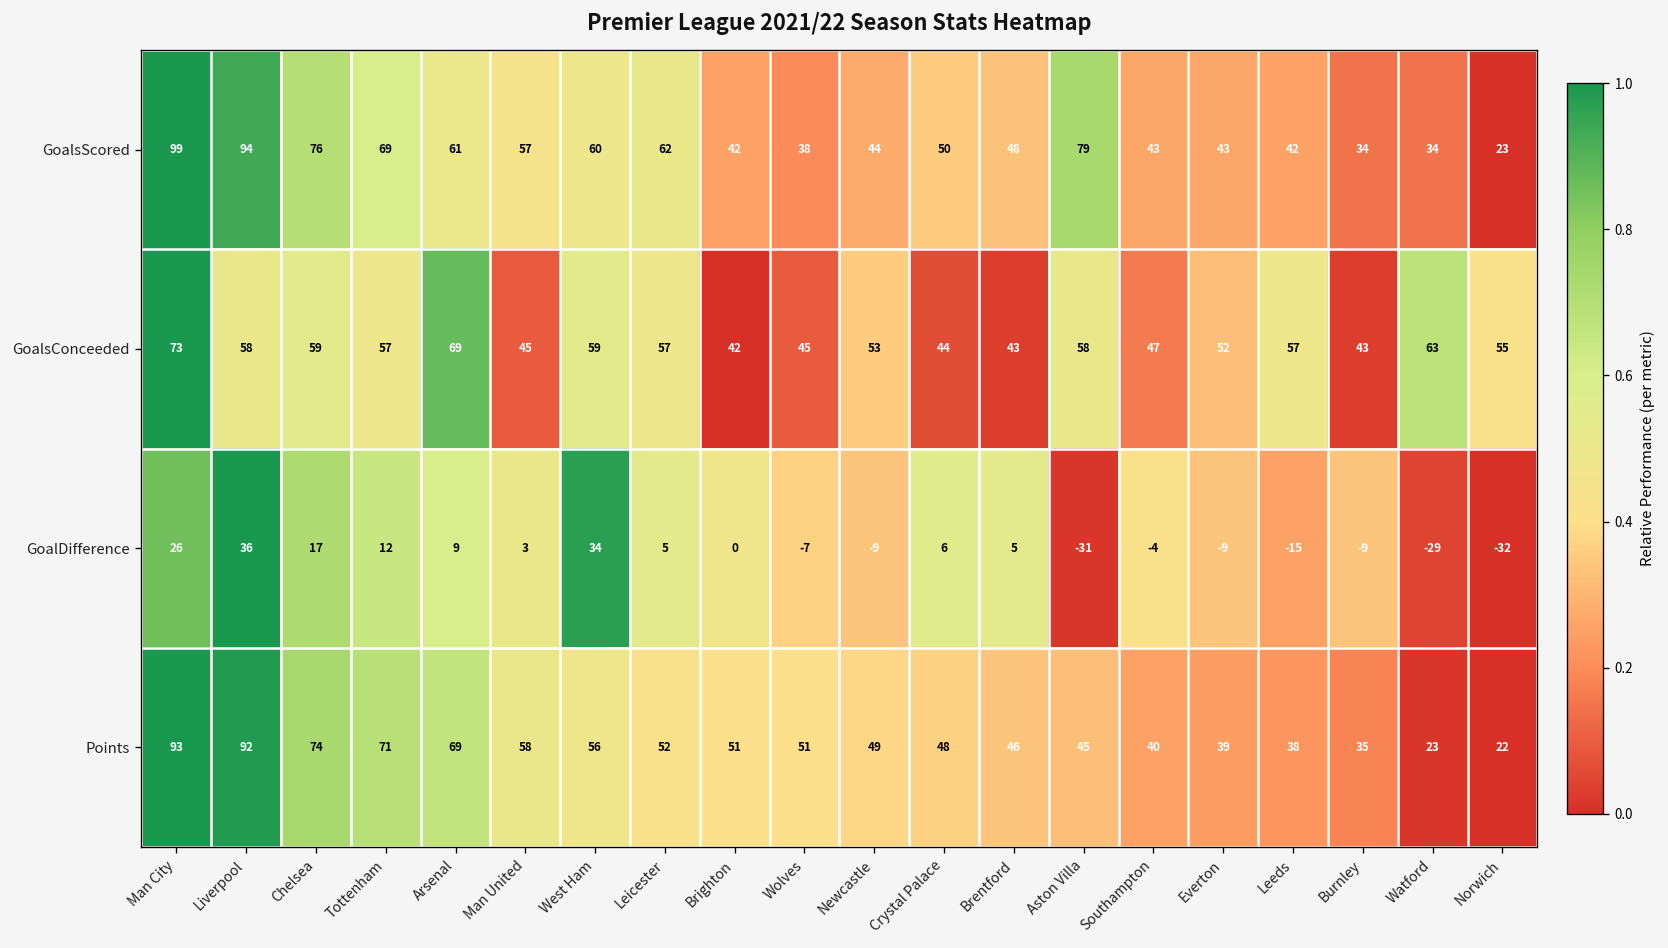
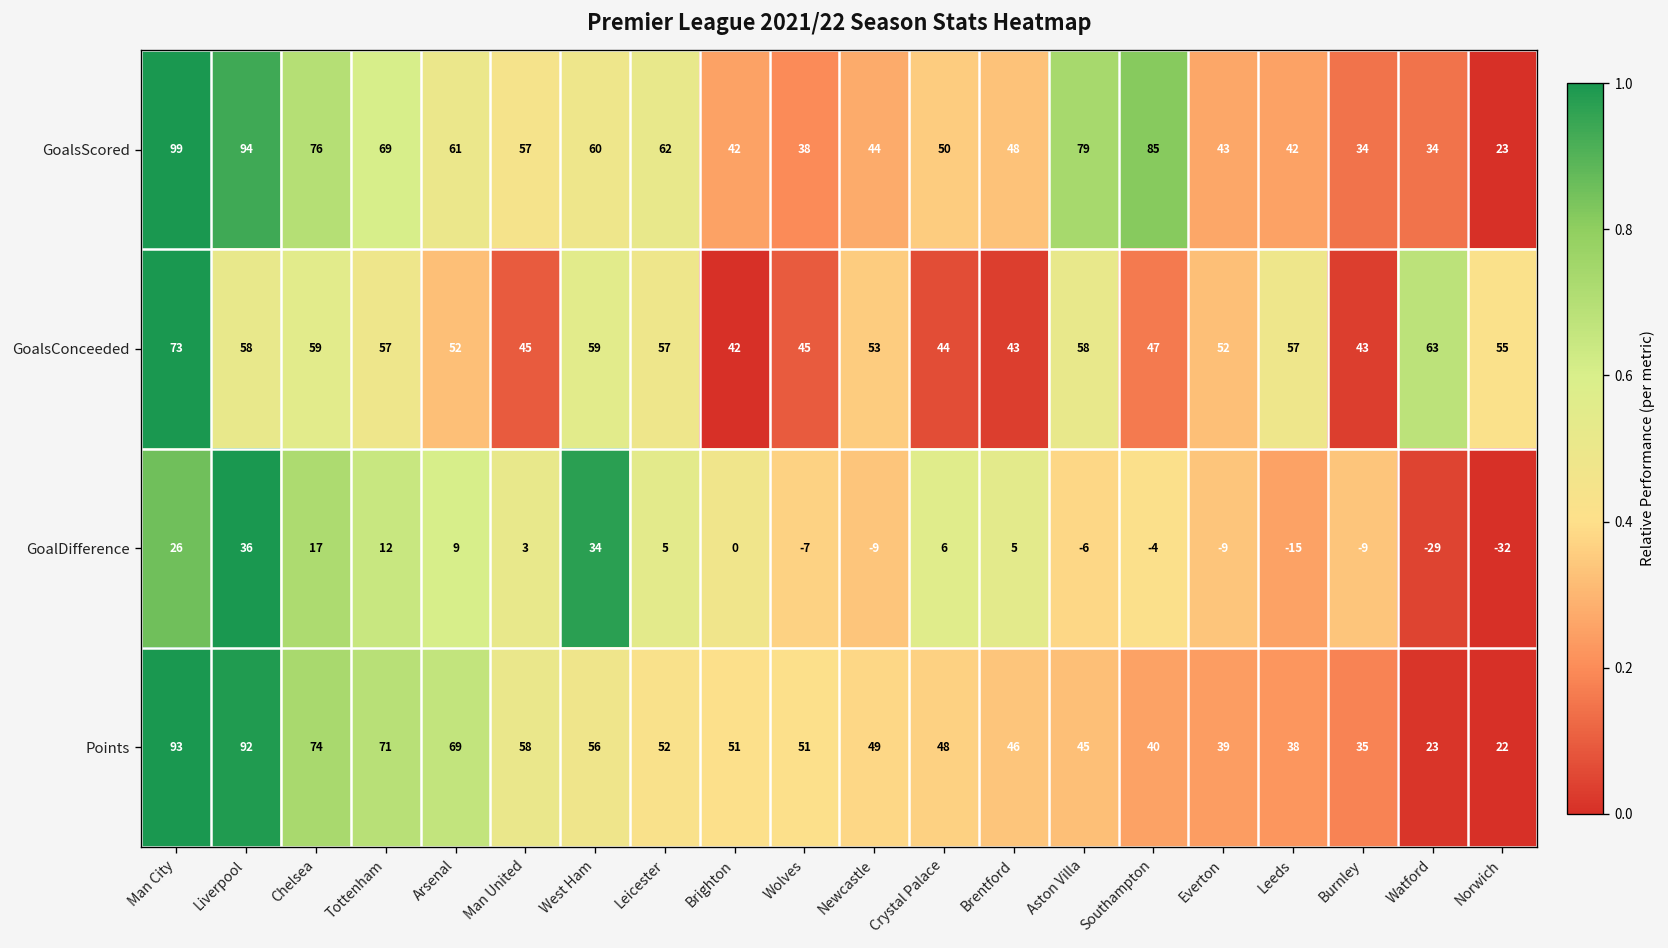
GoalsScored, Southampton: 43 -> 85
GoalsConceeded, Arsenal: 69 -> 52
GoalDifference, Aston Villa: -31 -> -6
